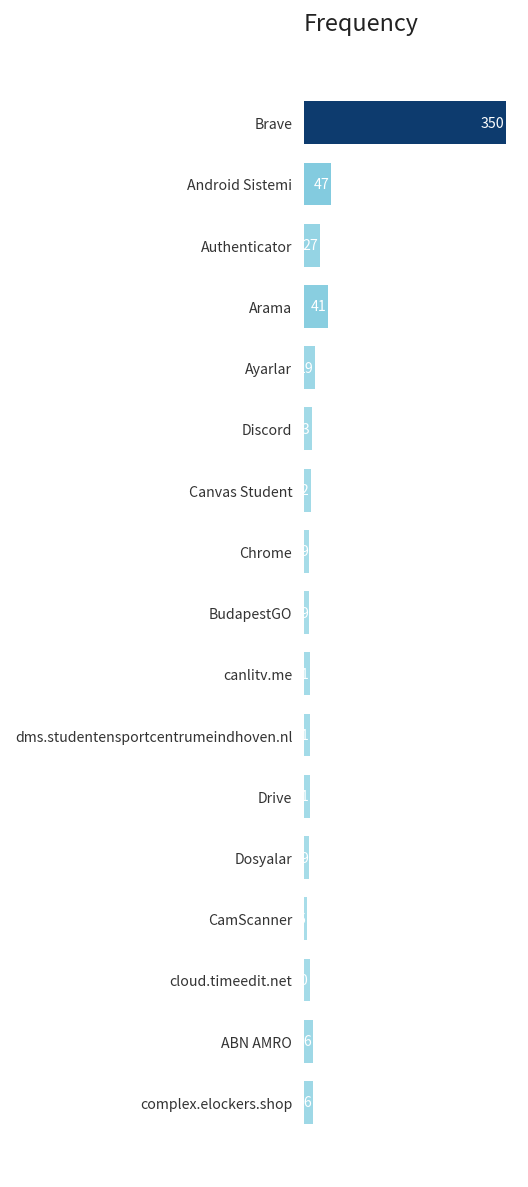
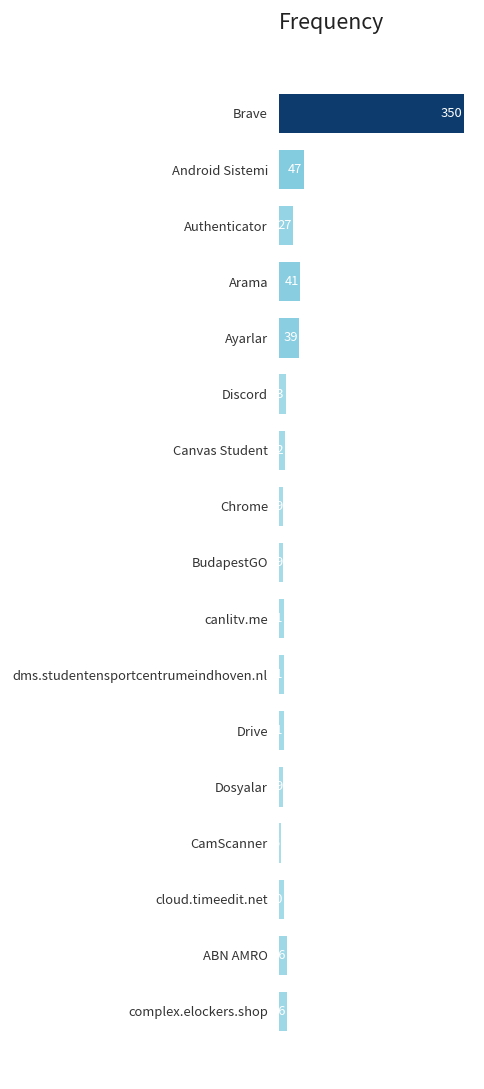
Ayarlar: 19 -> 39
